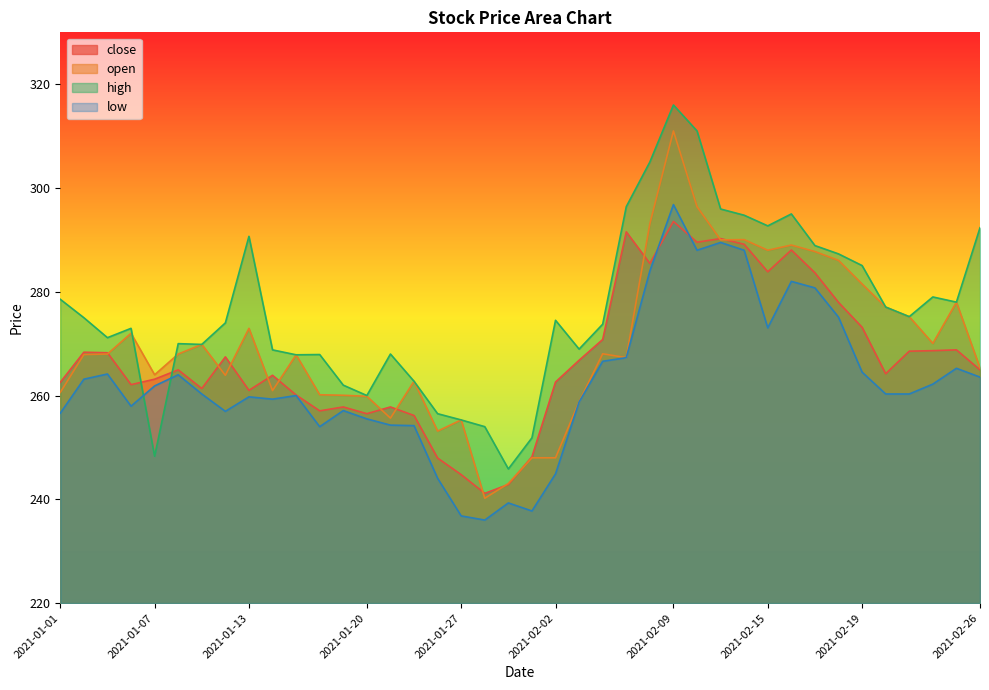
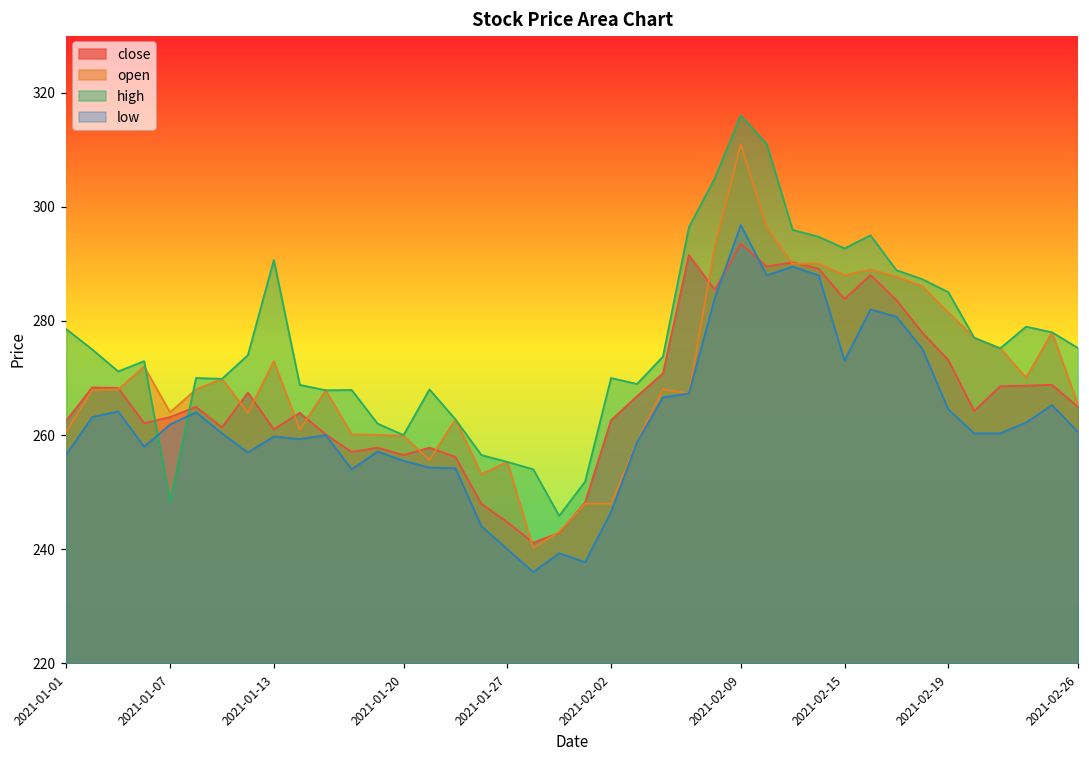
low, 2021-01-27: 237 -> 240
high, 2021-02-02: 275 -> 270
low, 2021-02-02: 245 -> 247
high, 2021-02-26: 292 -> 275
low, 2021-02-26: 264 -> 261
